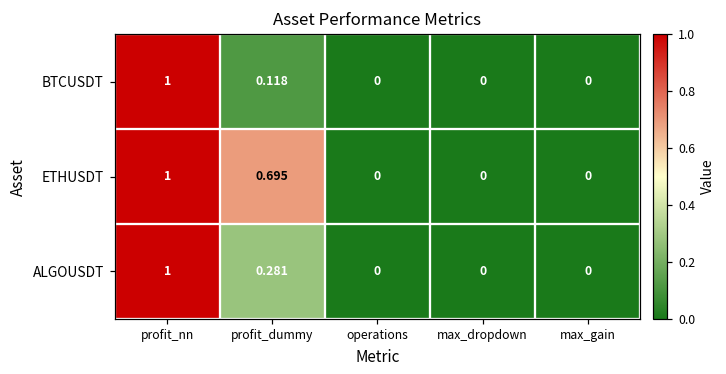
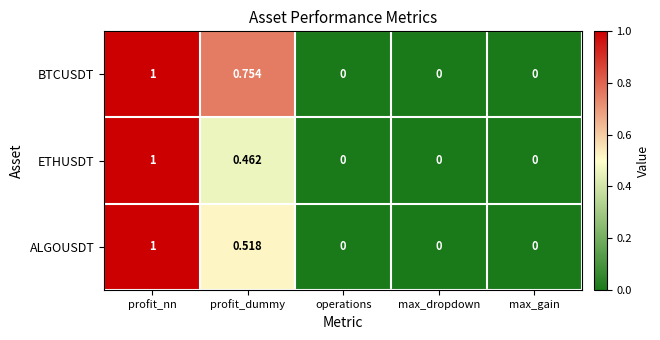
BTCUSDT, profit_dummy: 0.118 -> 0.754
ETHUSDT, profit_dummy: 0.695 -> 0.462
ALGOUSDT, profit_dummy: 0.281 -> 0.518
